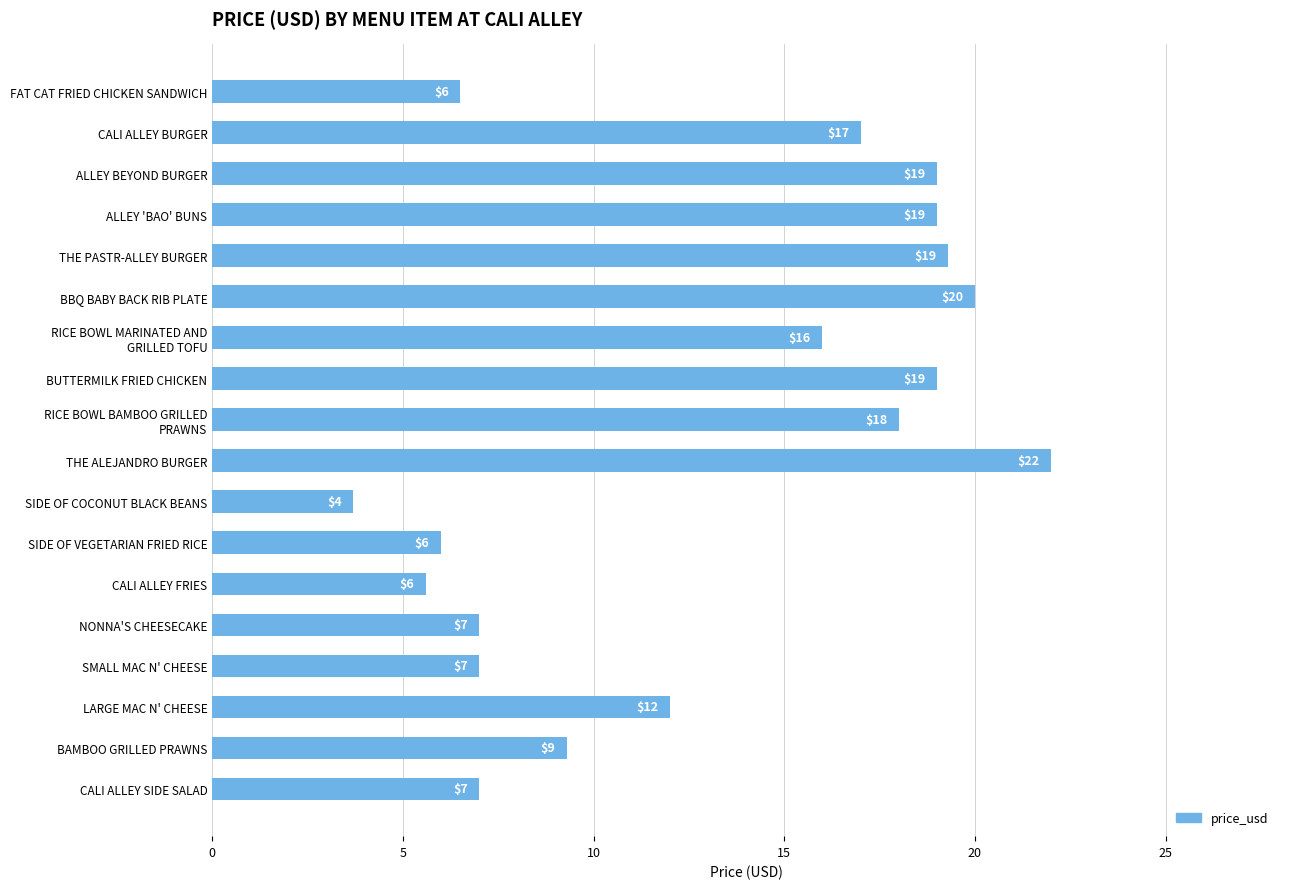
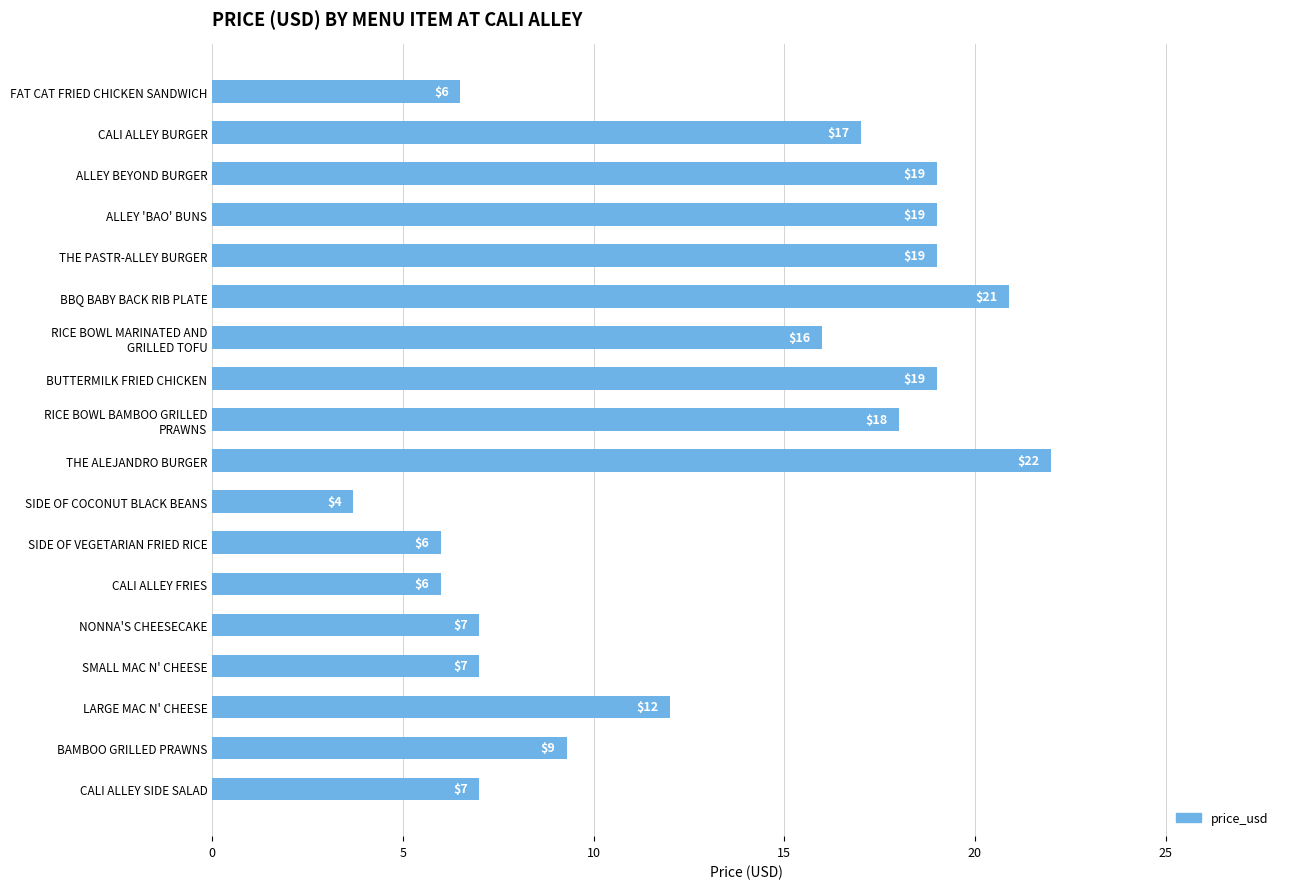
THE PASTR-ALLEY BURGER: 19.3 -> 19.0
BBQ BABY BACK RIB PLATE: $20 -> $21
CALI ALLEY FRIES: 5.6 -> 6.0
